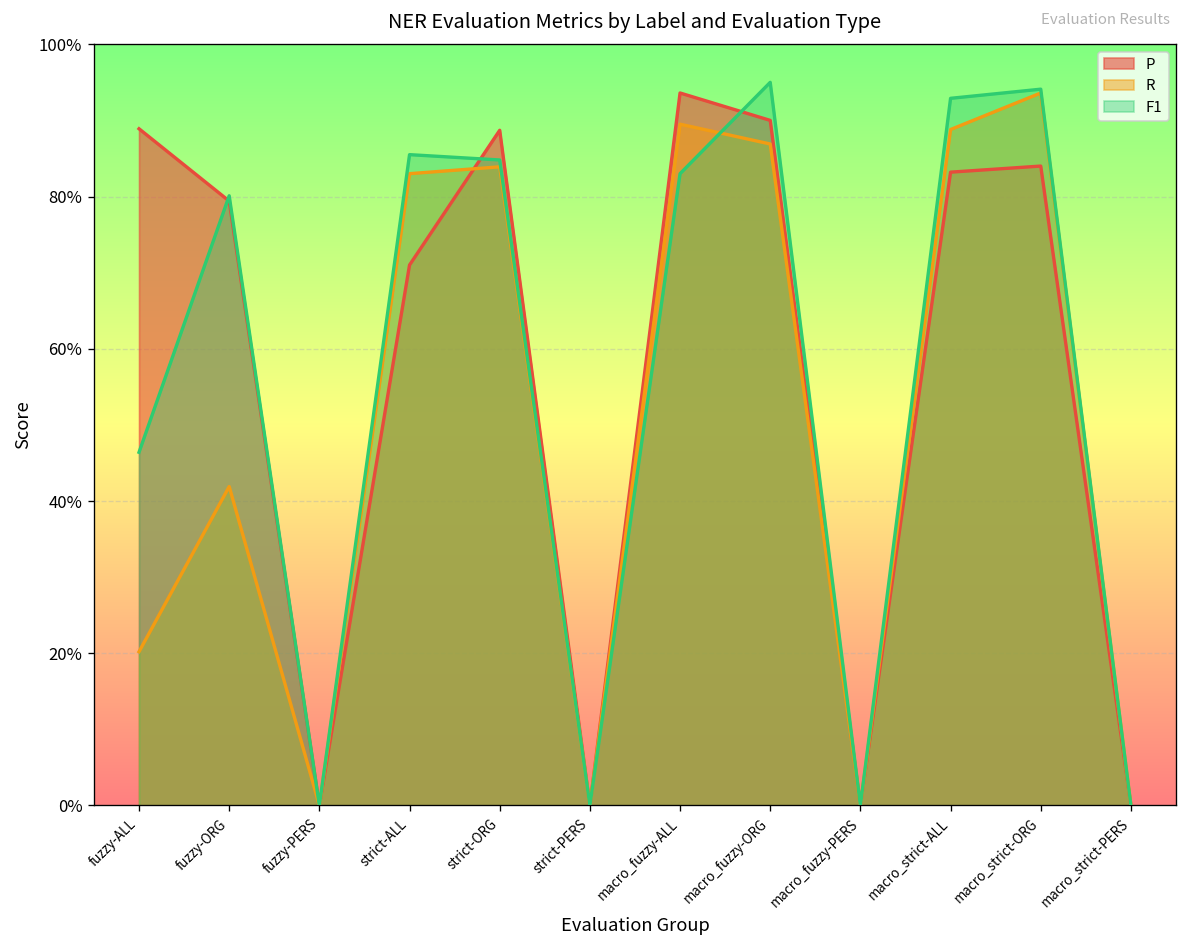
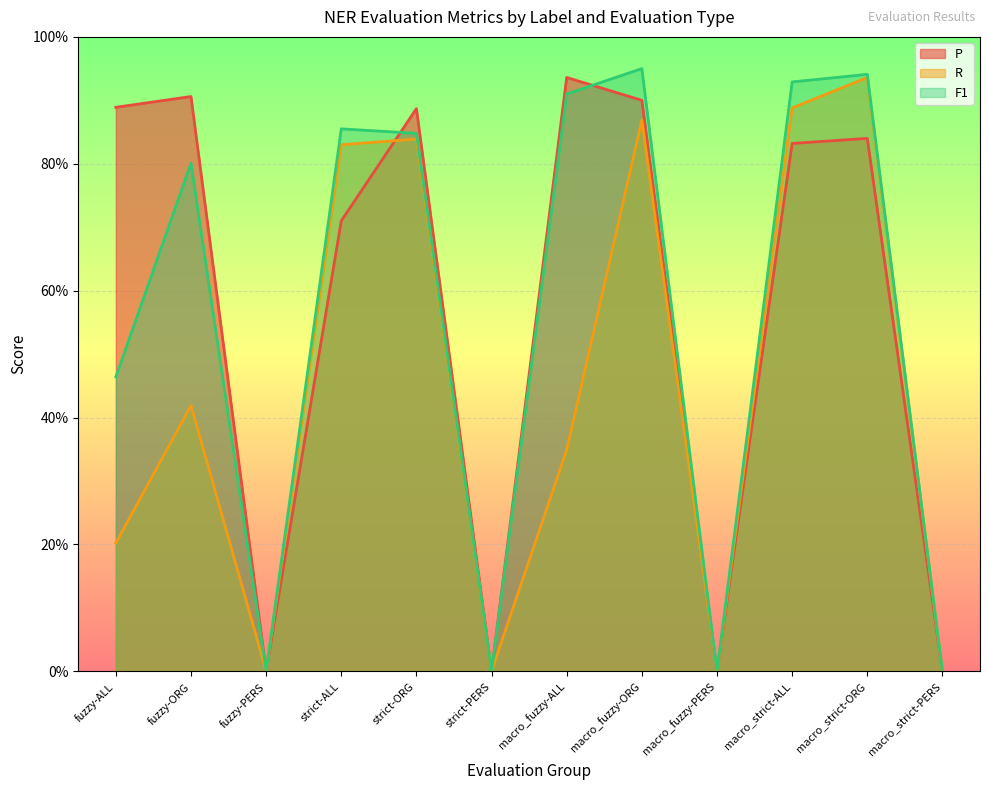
P, fuzzy-ORG: 79% -> 91%
R, macro_fuzzy-ALL: 90% -> 35%
F1, macro_fuzzy-ALL: 83% -> 91%
